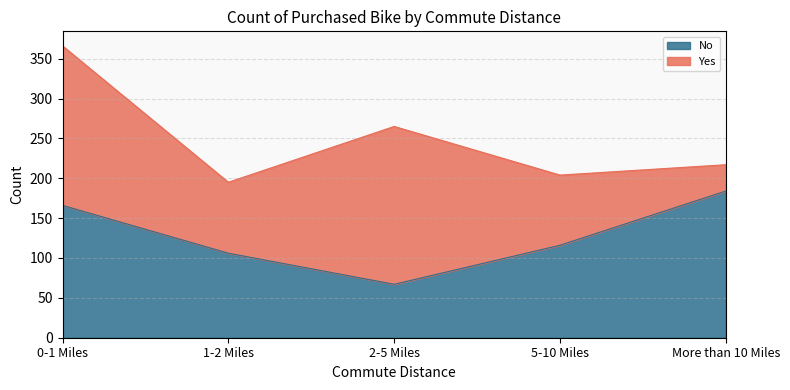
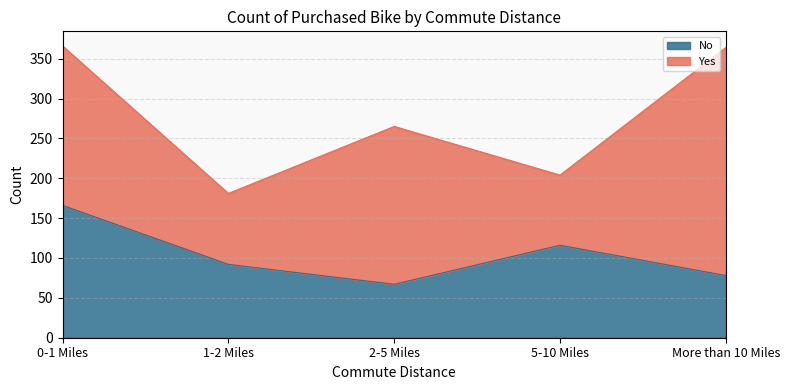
No, 1-2 Miles: 110 -> 90
No, More than 10 Miles: 180 -> 80
Yes, More than 10 Miles: 30 -> 290
